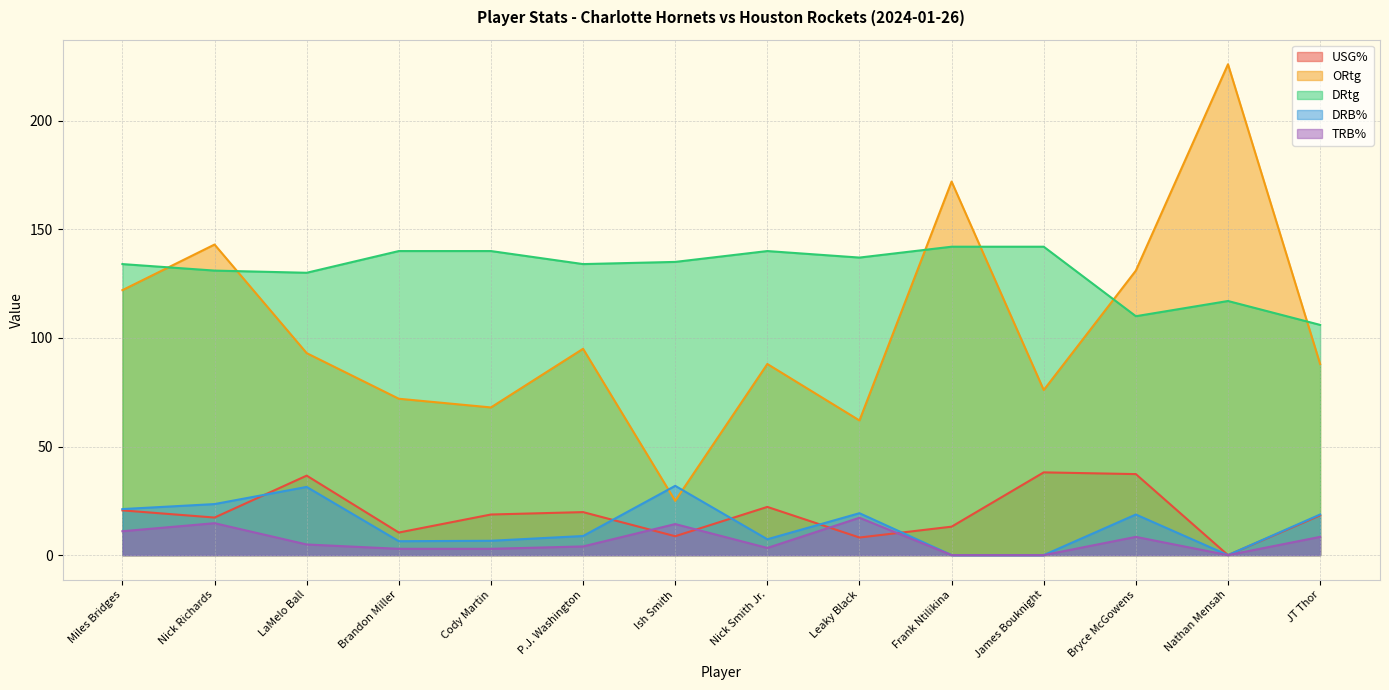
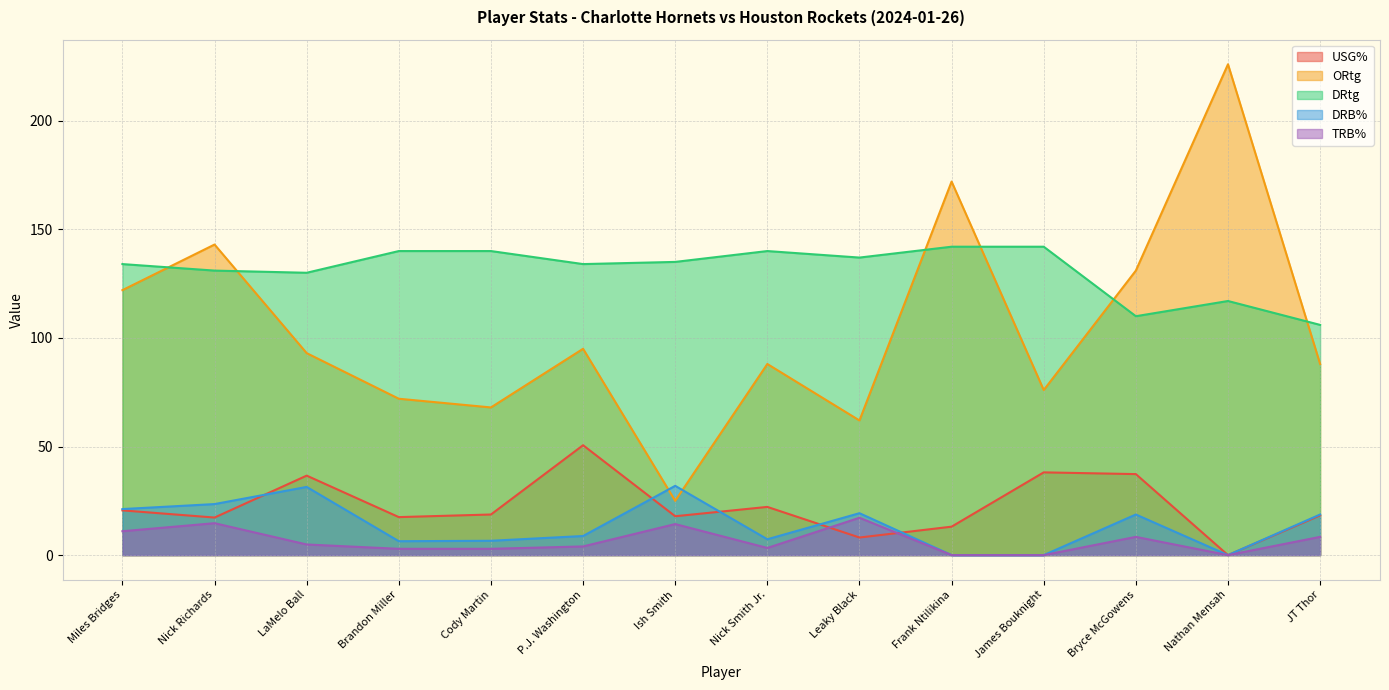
USG%, Brandon Miller: 10 -> 18
USG%, P.J. Washington: 20 -> 51
USG%, Ish Smith: 9 -> 18
